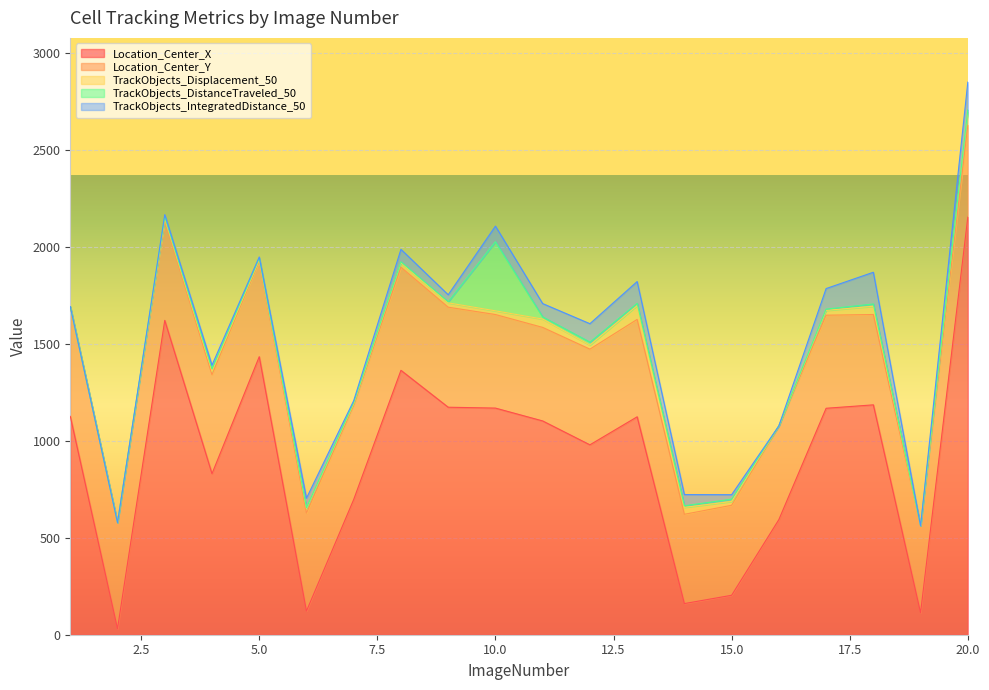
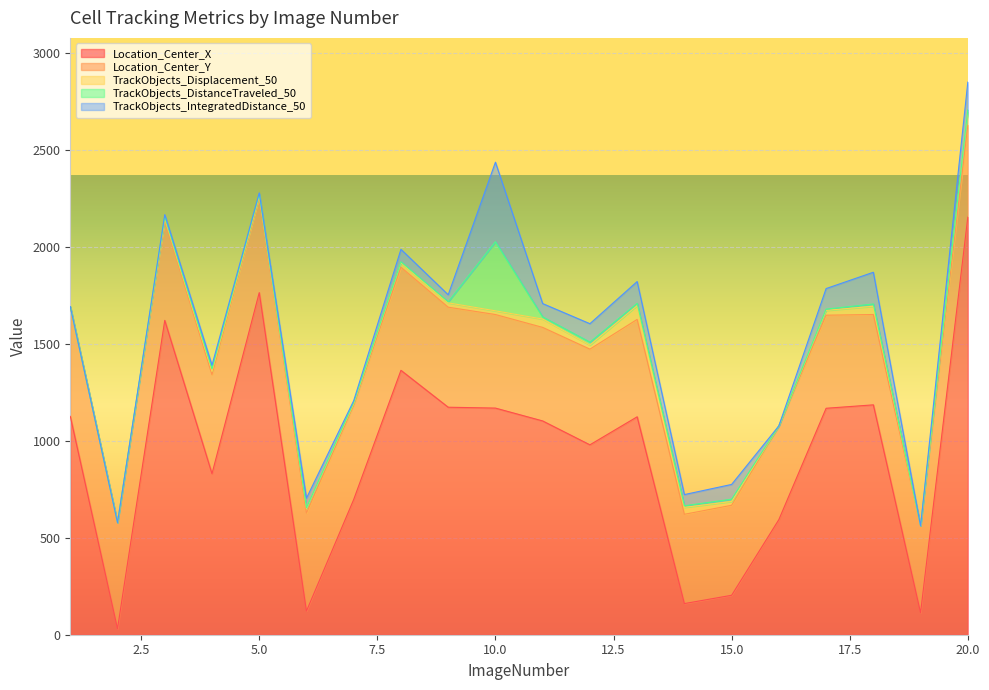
Location_Center_X, 5.0: 1430 -> 1760
TrackObjects_IntegratedDistance_50, 10.0: 80 -> 410
TrackObjects_IntegratedDistance_50, 15.0: 20 -> 80
